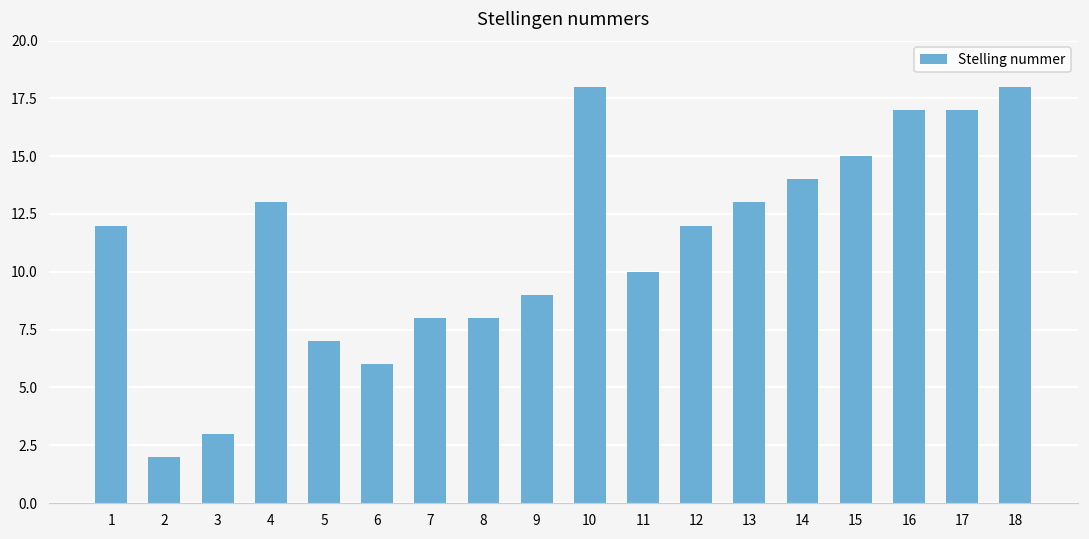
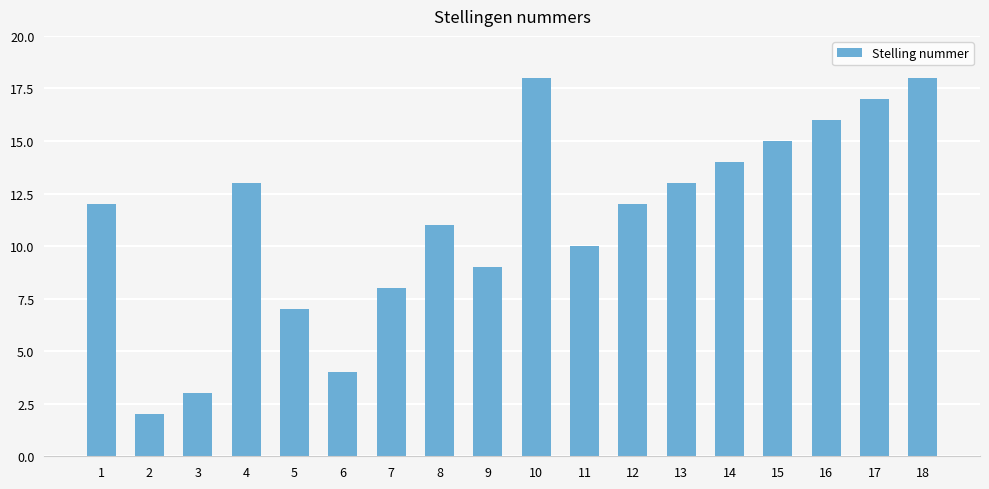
6: 6 -> 4
8: 8 -> 11
16: 17 -> 16
